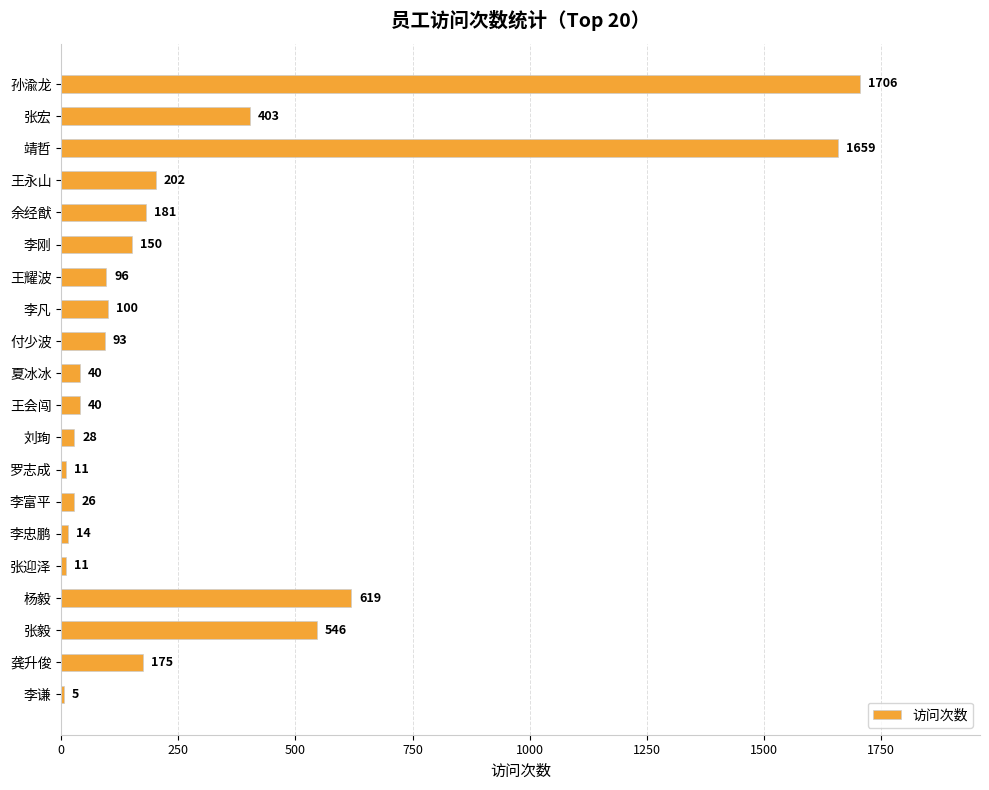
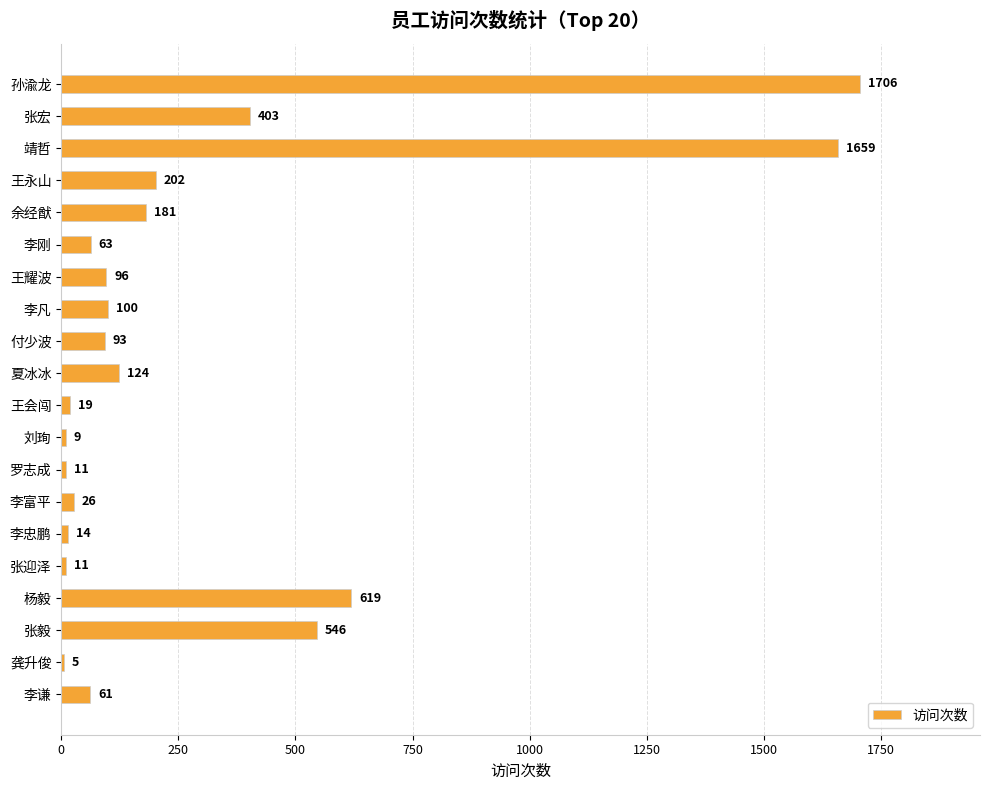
李刚: 150 -> 63
夏冰冰: 40 -> 124
王会闯: 40 -> 19
刘珣: 28 -> 9
龚升俊: 175 -> 5
李谦: 5 -> 61
